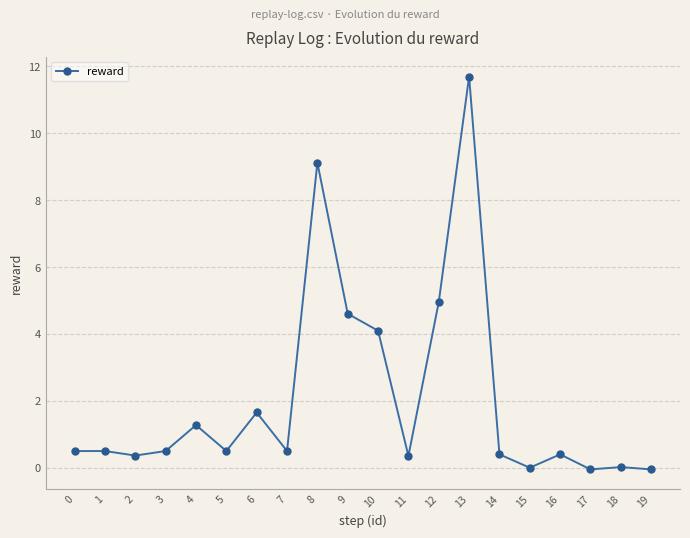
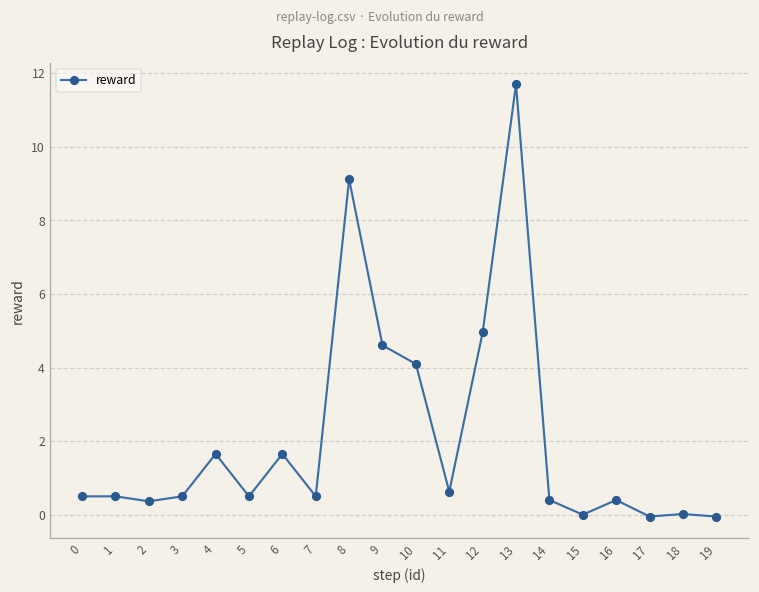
4: 1.3 -> 1.7
11: 0.4 -> 0.6
